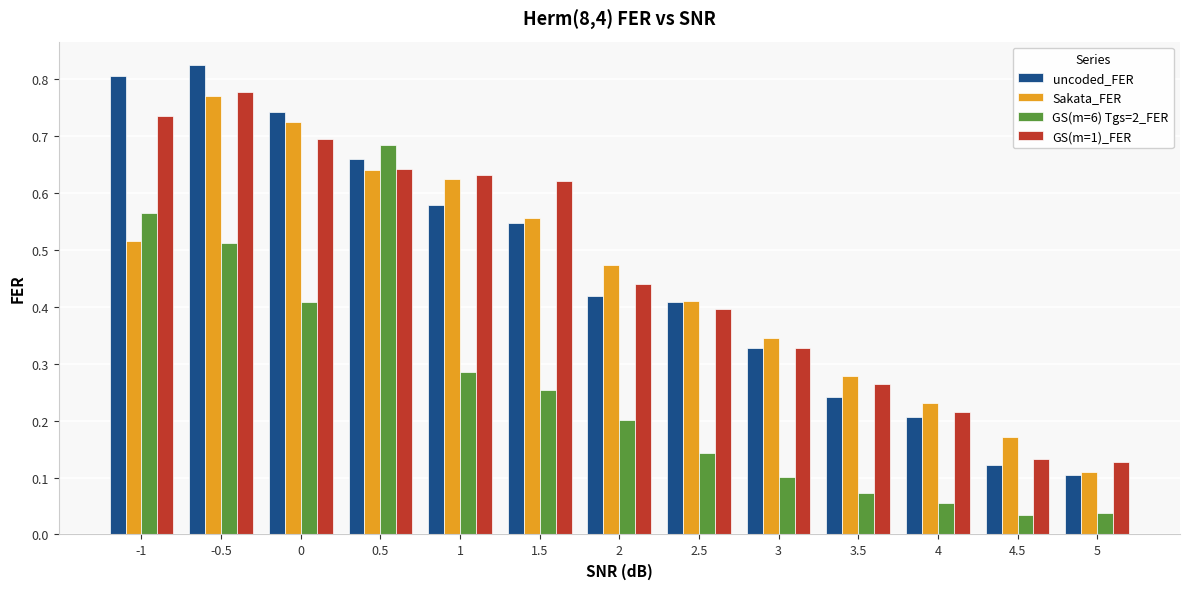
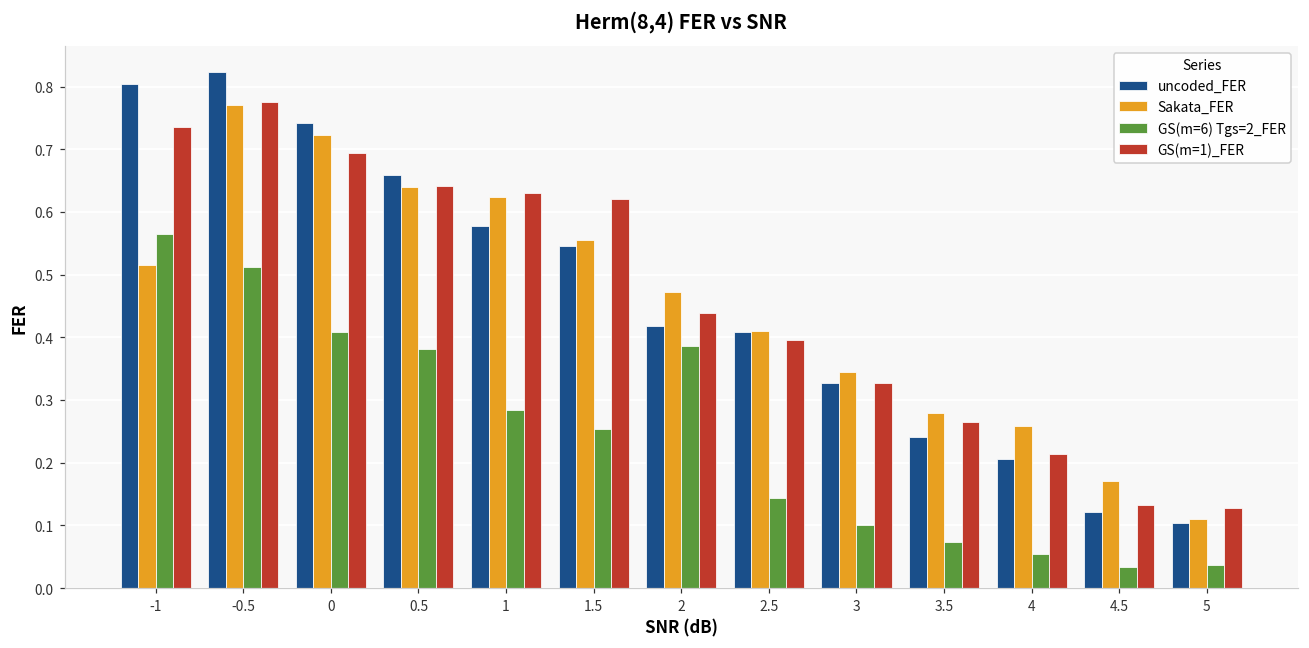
GS(m=6) Tgs=2_FER, 0.5: 0.68 -> 0.38
GS(m=6) Tgs=2_FER, 2: 0.20 -> 0.39
Sakata_FER, 4: 0.23 -> 0.26
